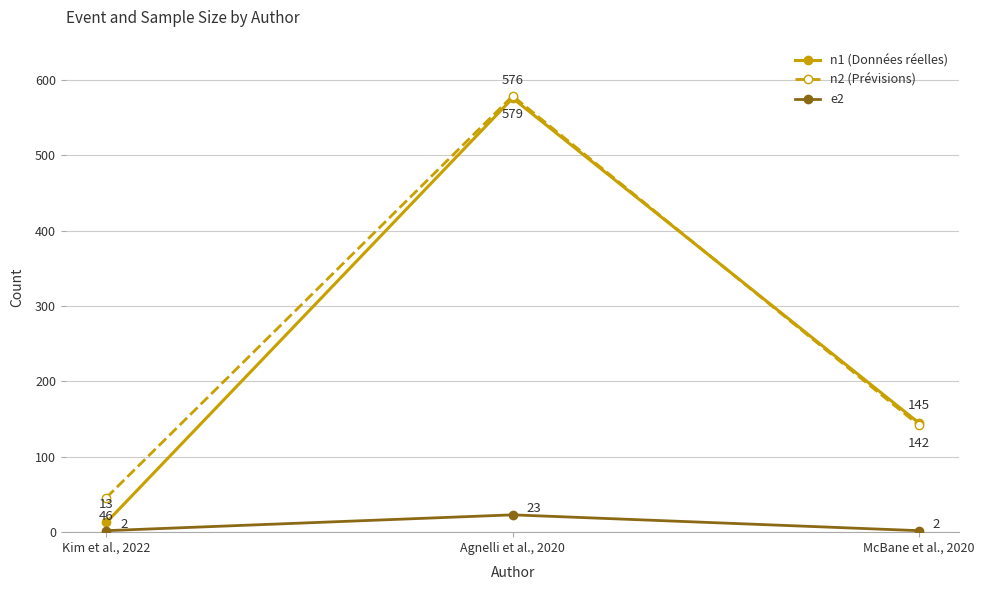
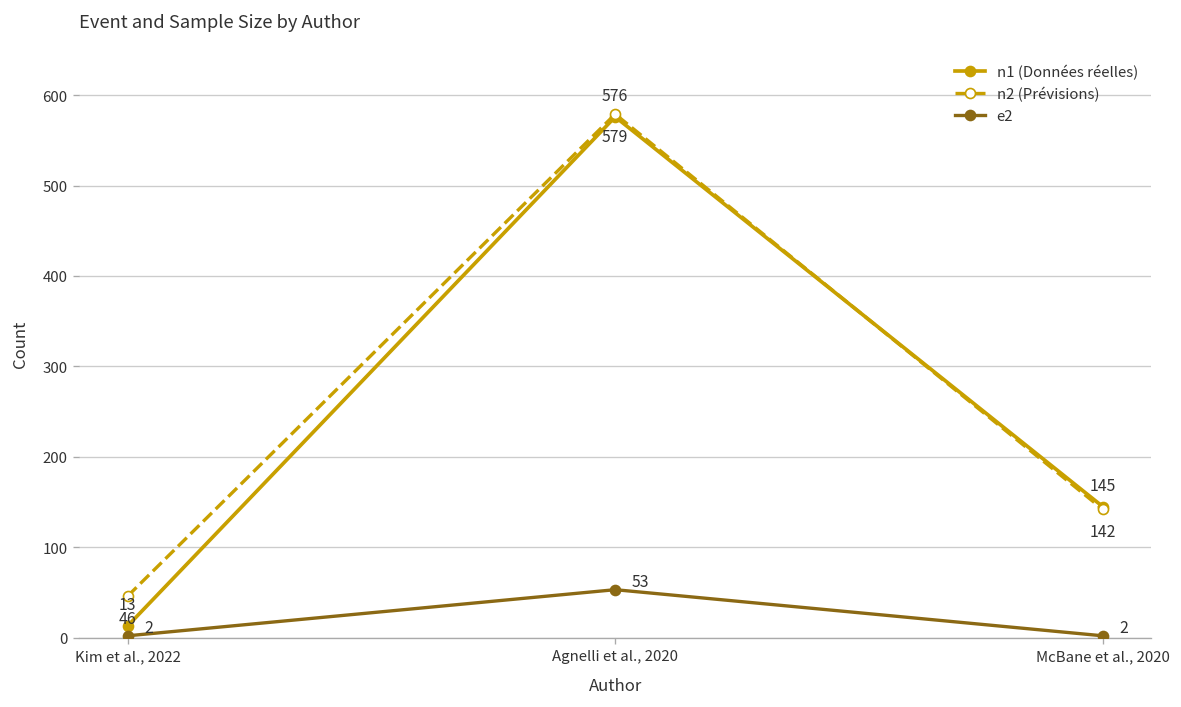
e2, Agnelli et al., 2020: 23 -> 53
